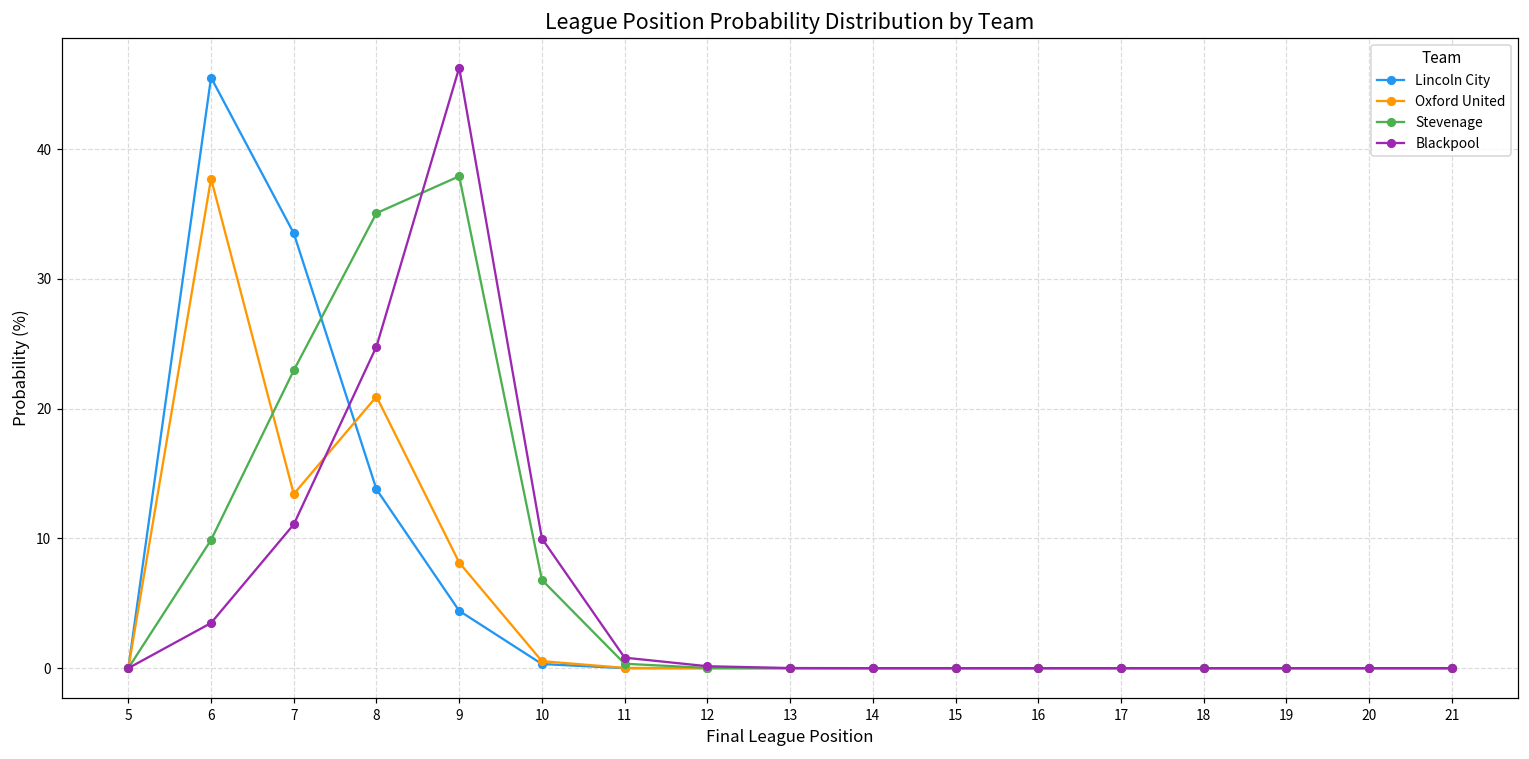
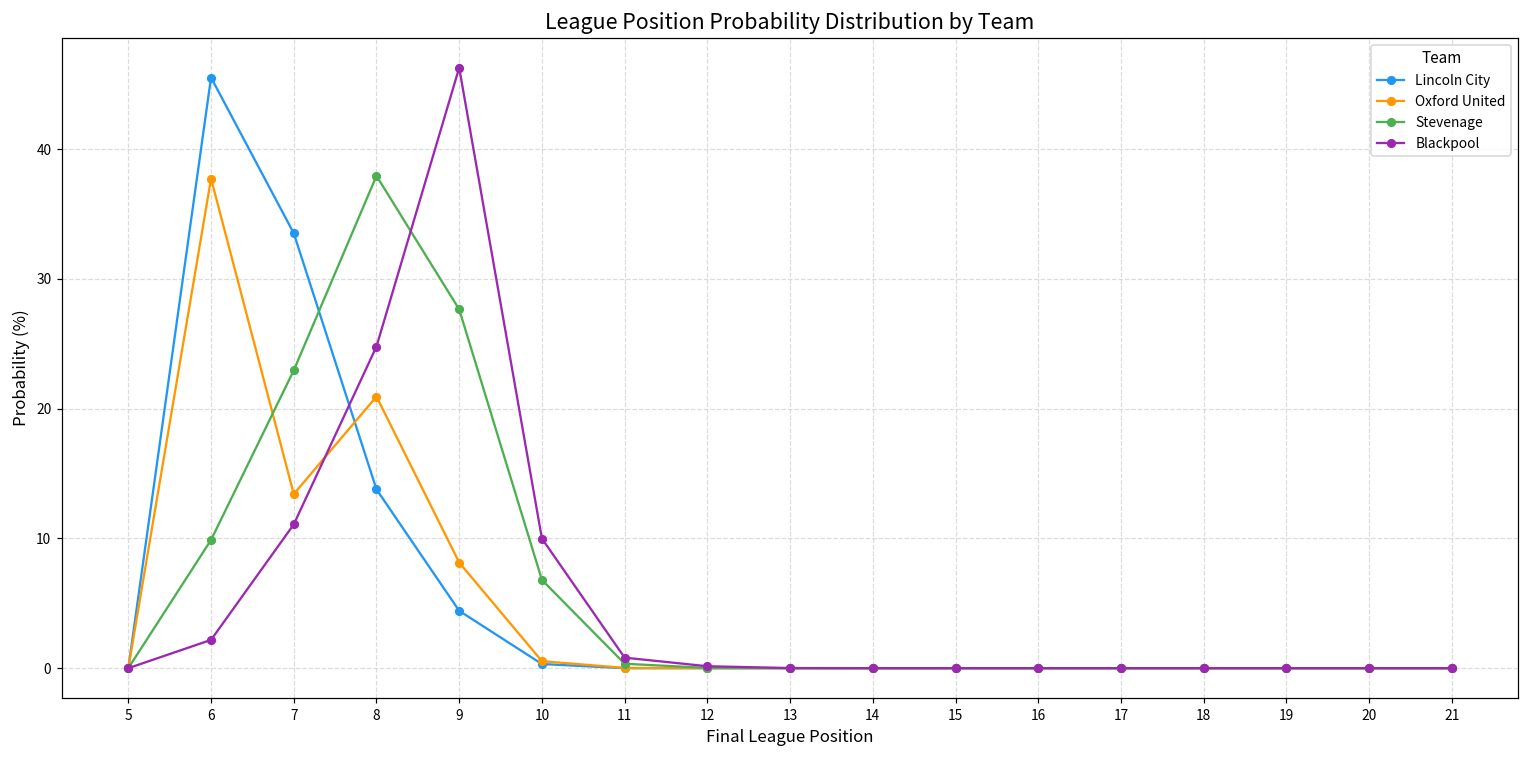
Blackpool, 6: 3.5 -> 2.2
Stevenage, 8: 35.1 -> 37.9
Stevenage, 9: 37.9 -> 27.7
